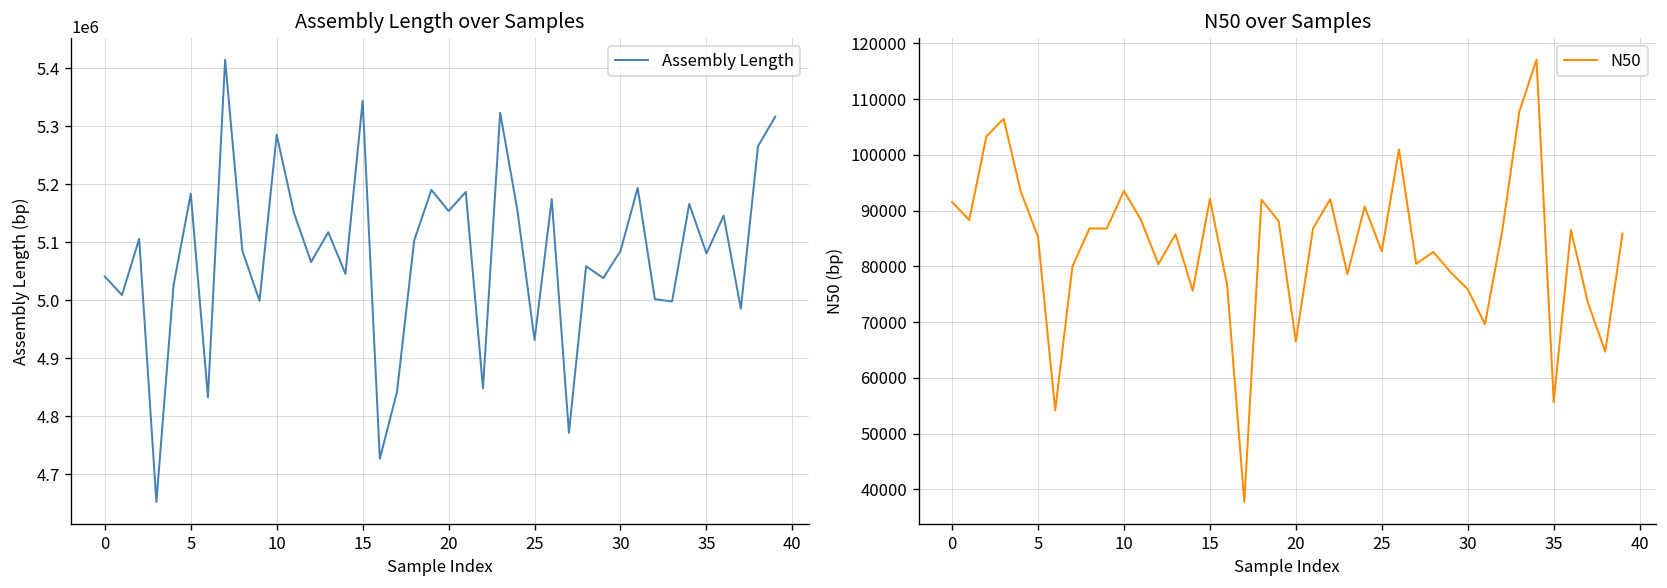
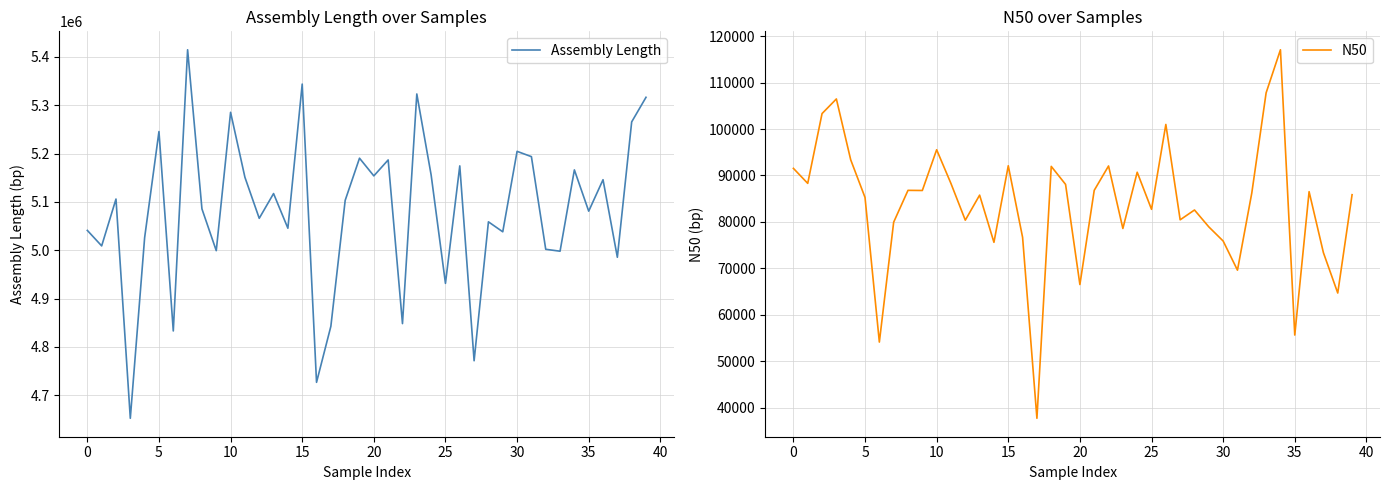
Assembly Length over Samples, 5: 5180000 -> 5250000
Assembly Length over Samples, 30: 5090000 -> 5200000
N50 over Samples, 10: 94000 -> 96000
